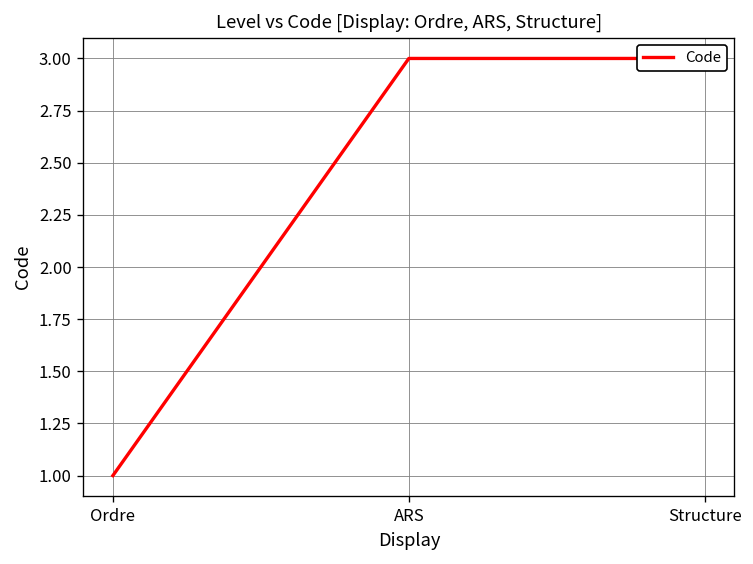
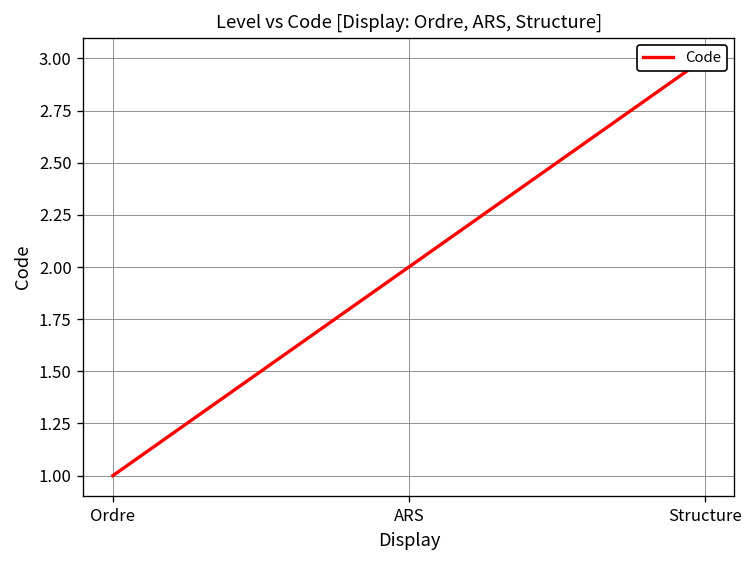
ARS: 3 -> 2
